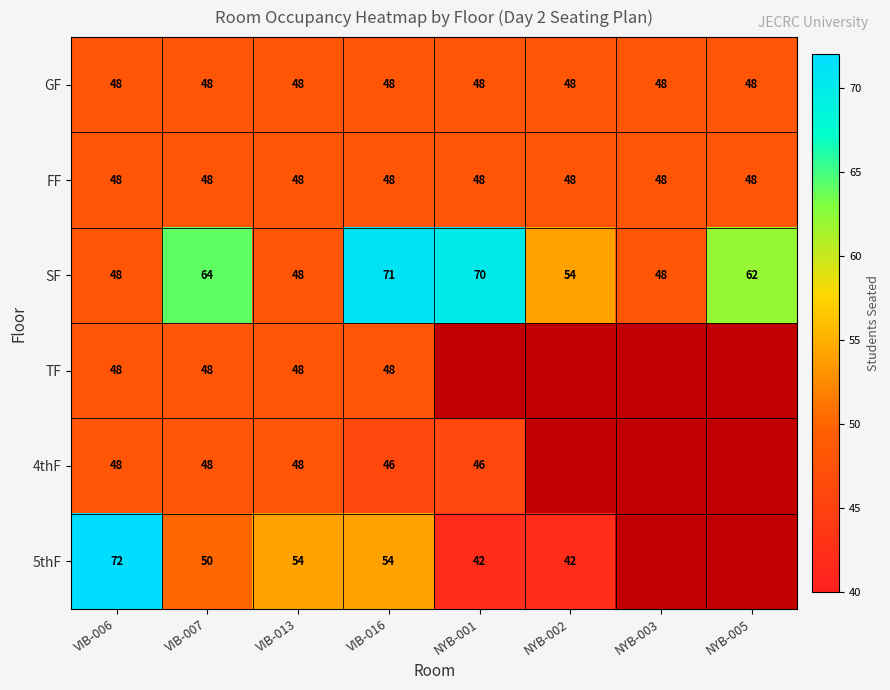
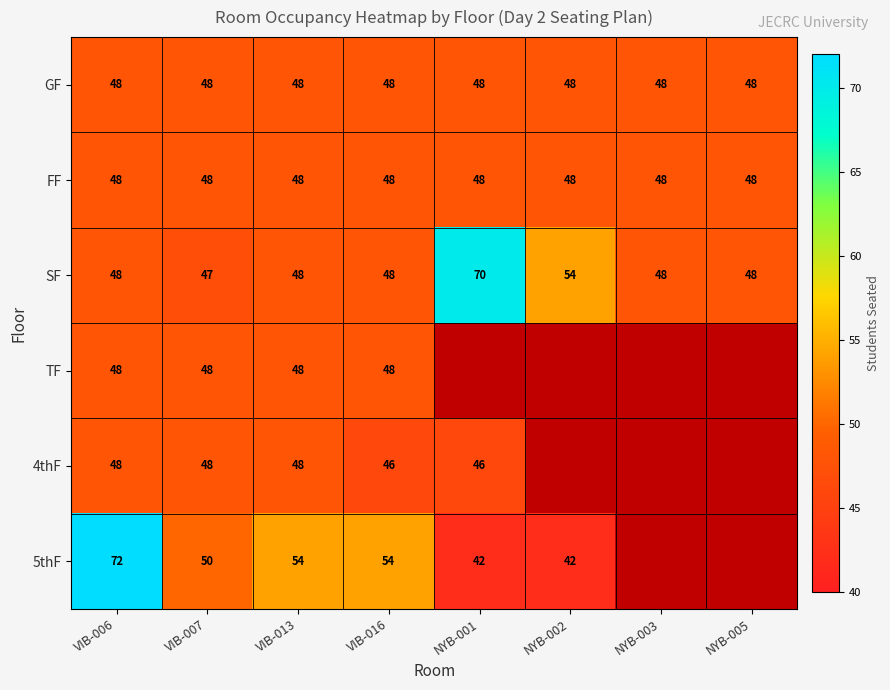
SF, VIB-007: 64 -> 47
SF, VIB-016: 71 -> 48
SF, NYB-005: 62 -> 48
